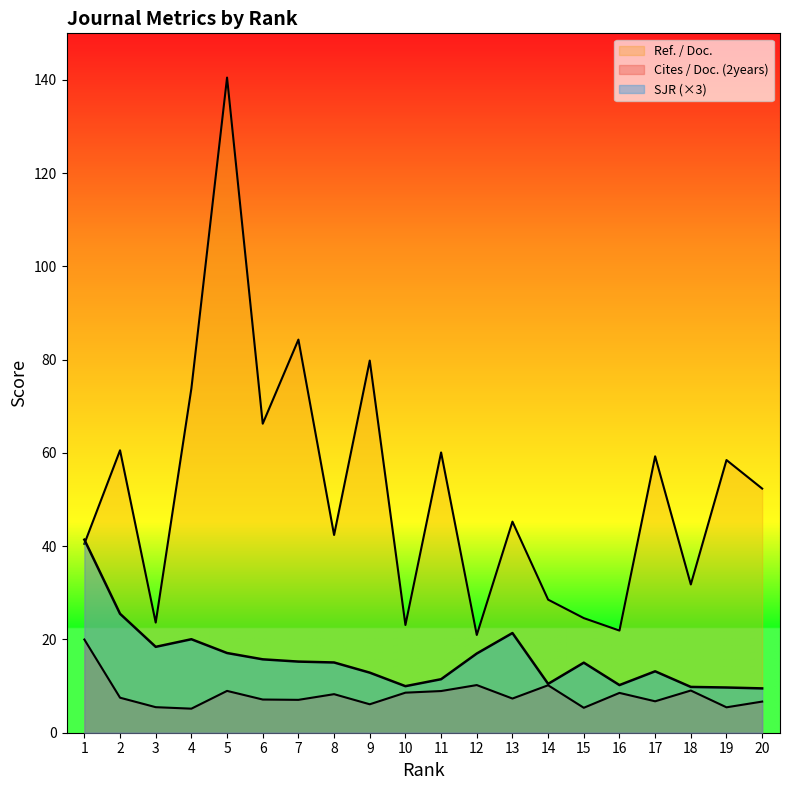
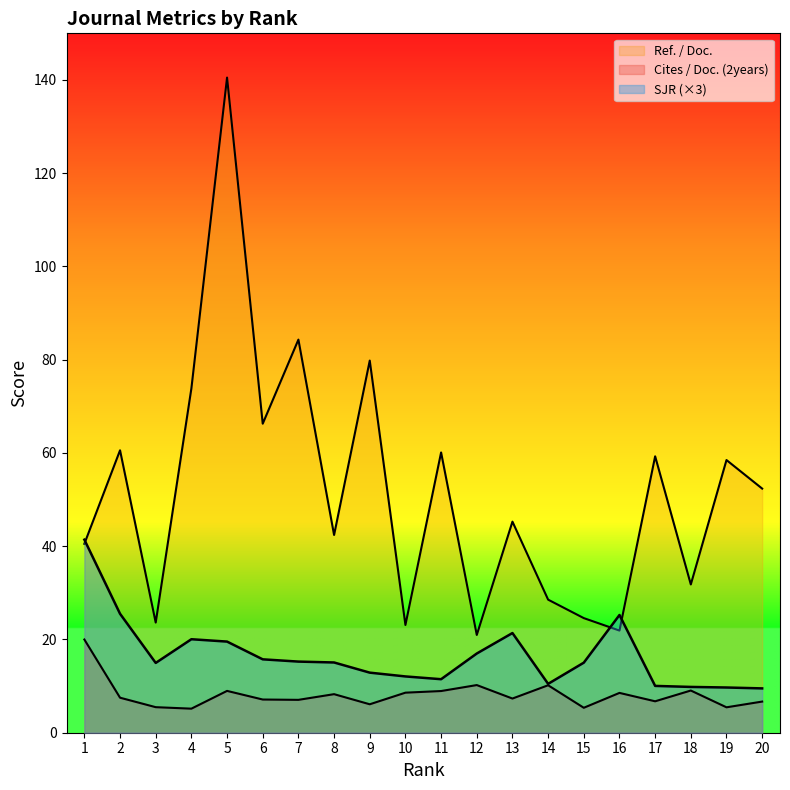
SJR (×3), 3: 18 -> 15
SJR (×3), 5: 17 -> 20
SJR (×3), 10: 10 -> 12
SJR (×3), 16: 10 -> 25
SJR (×3), 17: 13 -> 10
